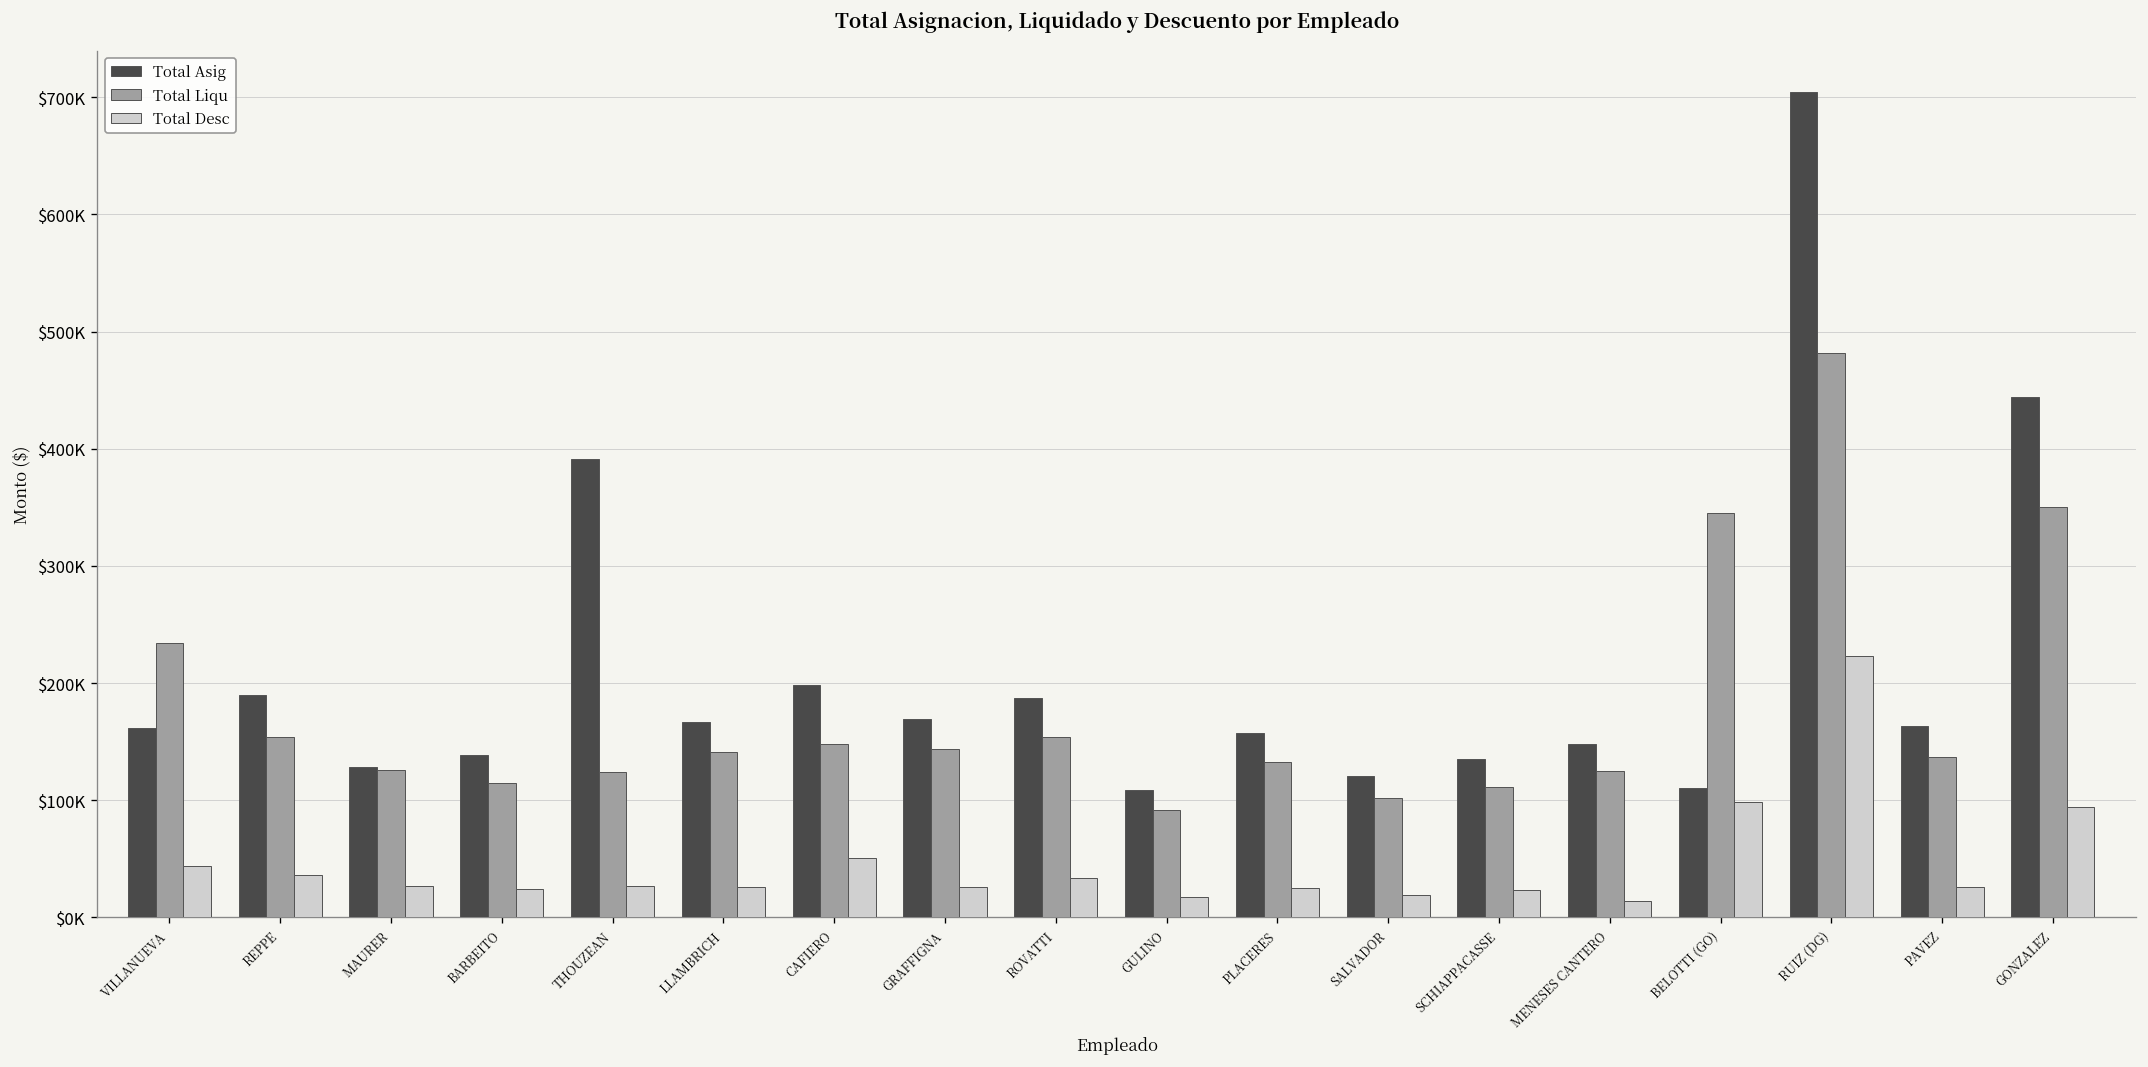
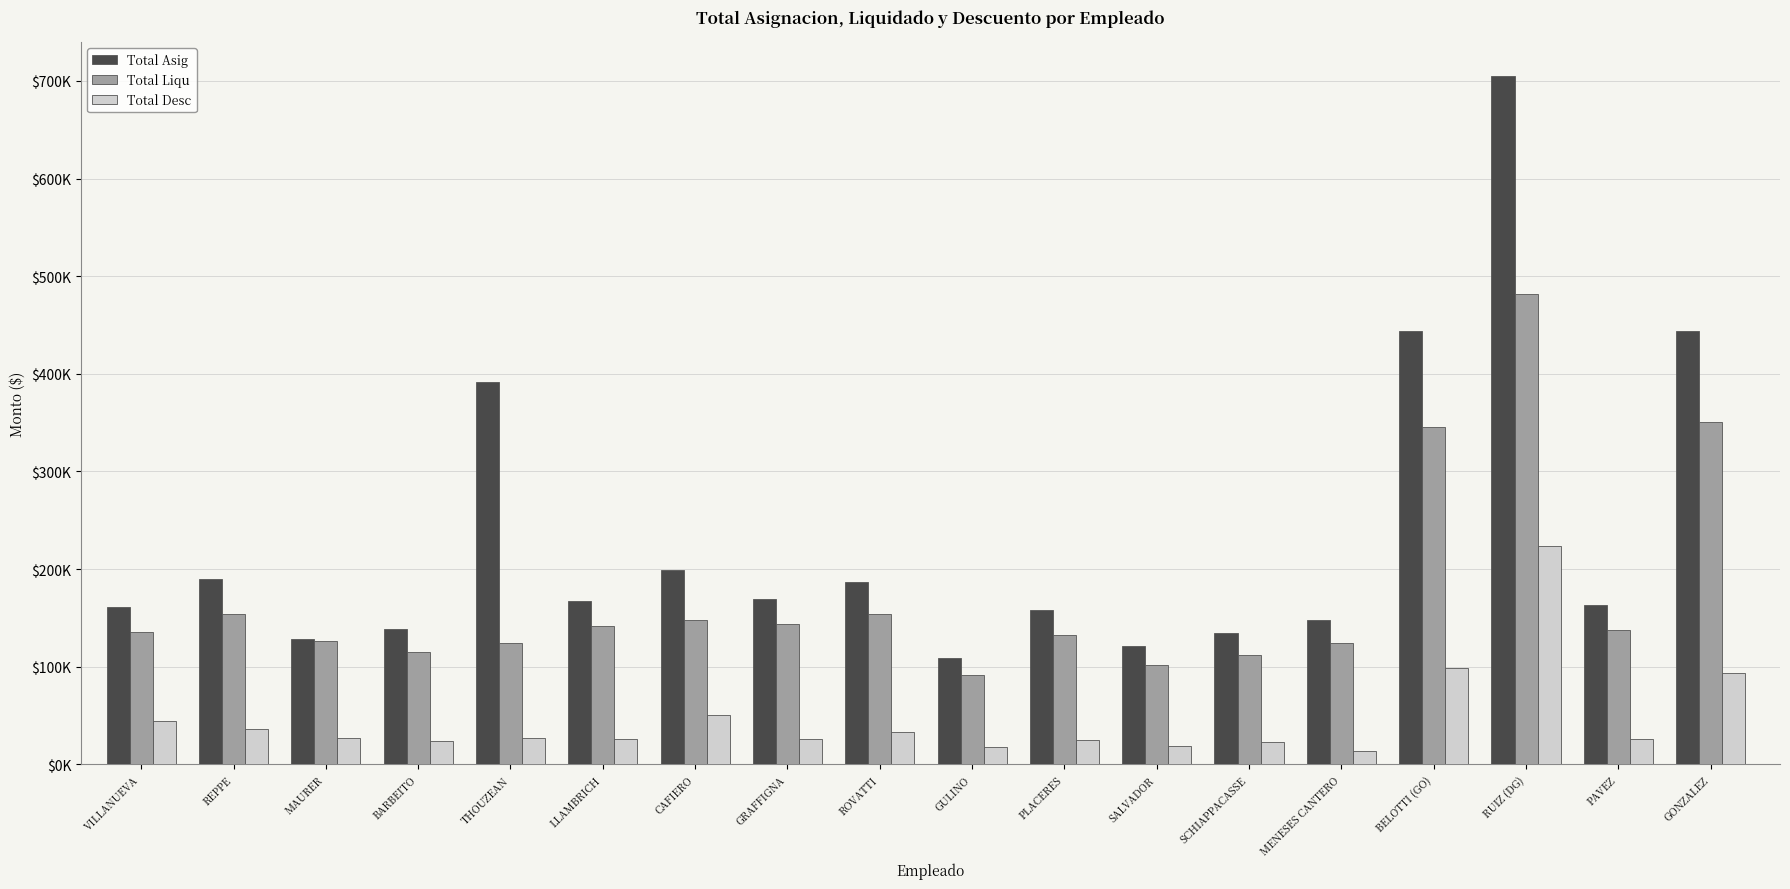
Total Liqu, VILLANUEVA: $230000 -> $140000
Total Asig, BELOTTI (GO): $110000 -> $440000
